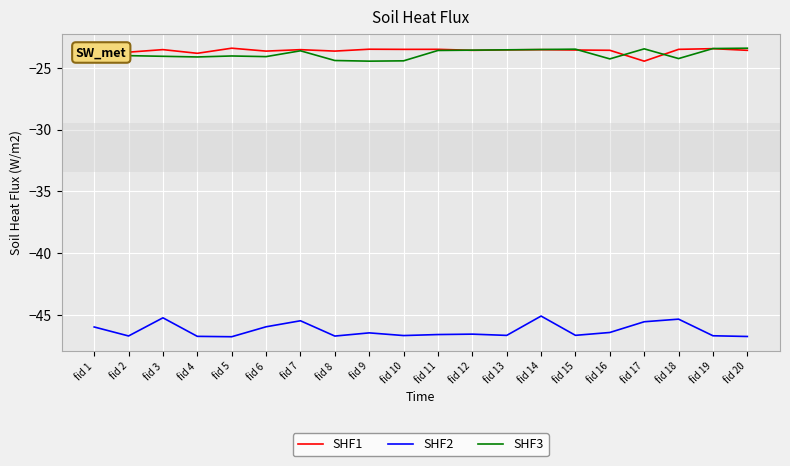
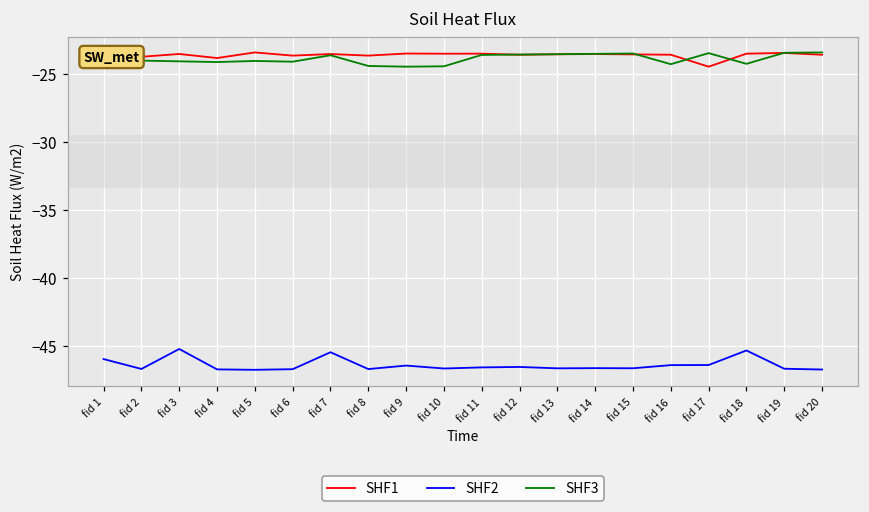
SHF2, fid 6: -45.9 -> -46.7
SHF2, fid 14: -45.1 -> -46.6
SHF2, fid 17: -45.5 -> -46.4
